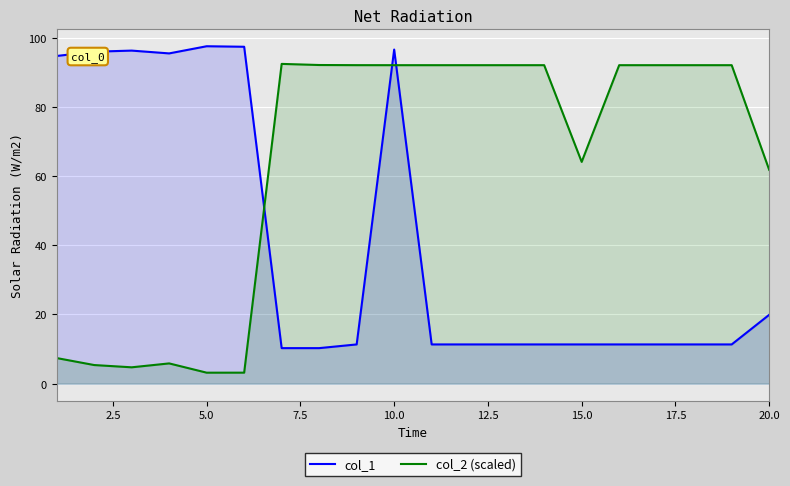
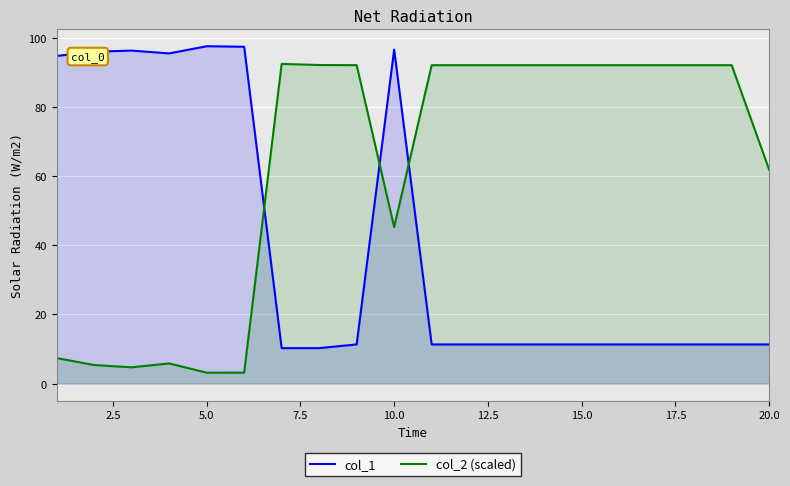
col_2 (scaled), 10.0: 92 -> 45
col_2 (scaled), 15.0: 64 -> 92
col_1, 20.0: 20 -> 11
